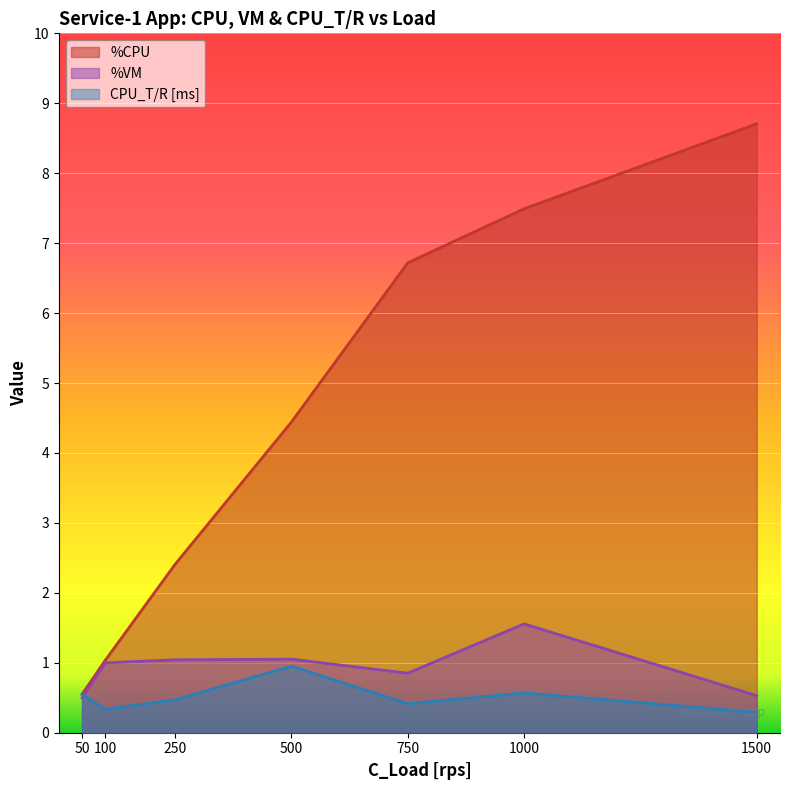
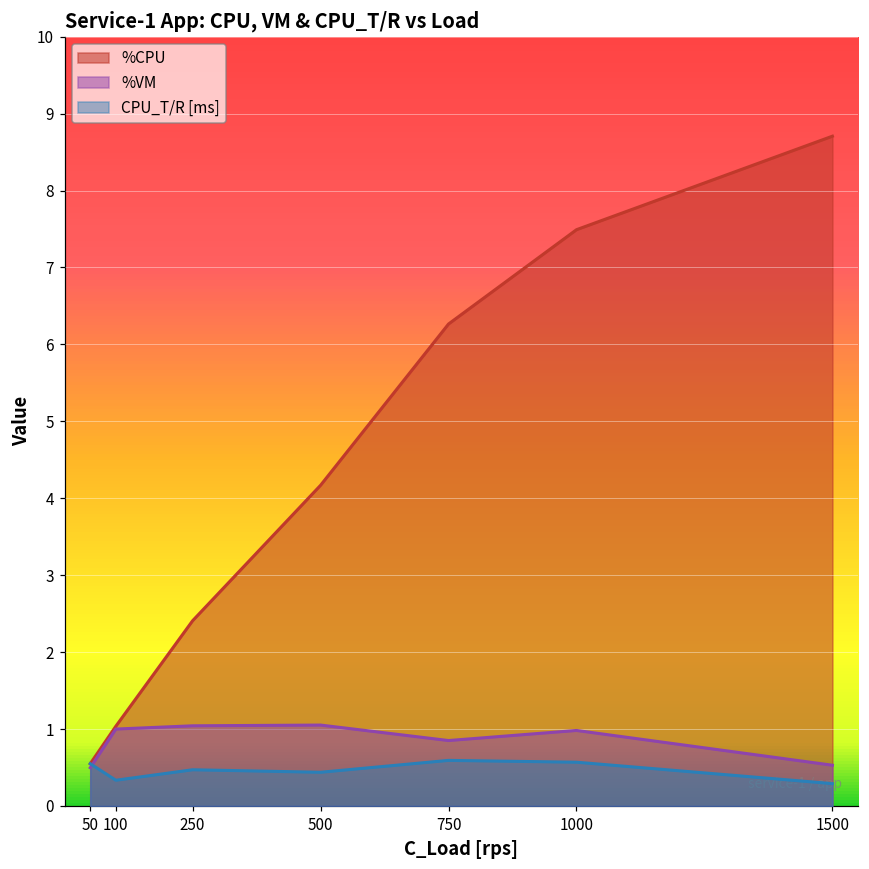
%CPU, 500: 4.4 -> 4.2
CPU_T/R [ms], 500: 1.0 -> 0.4
%CPU, 750: 6.7 -> 6.3
CPU_T/R [ms], 750: 0.4 -> 0.6
%VM, 1000: 1.6 -> 1.0
